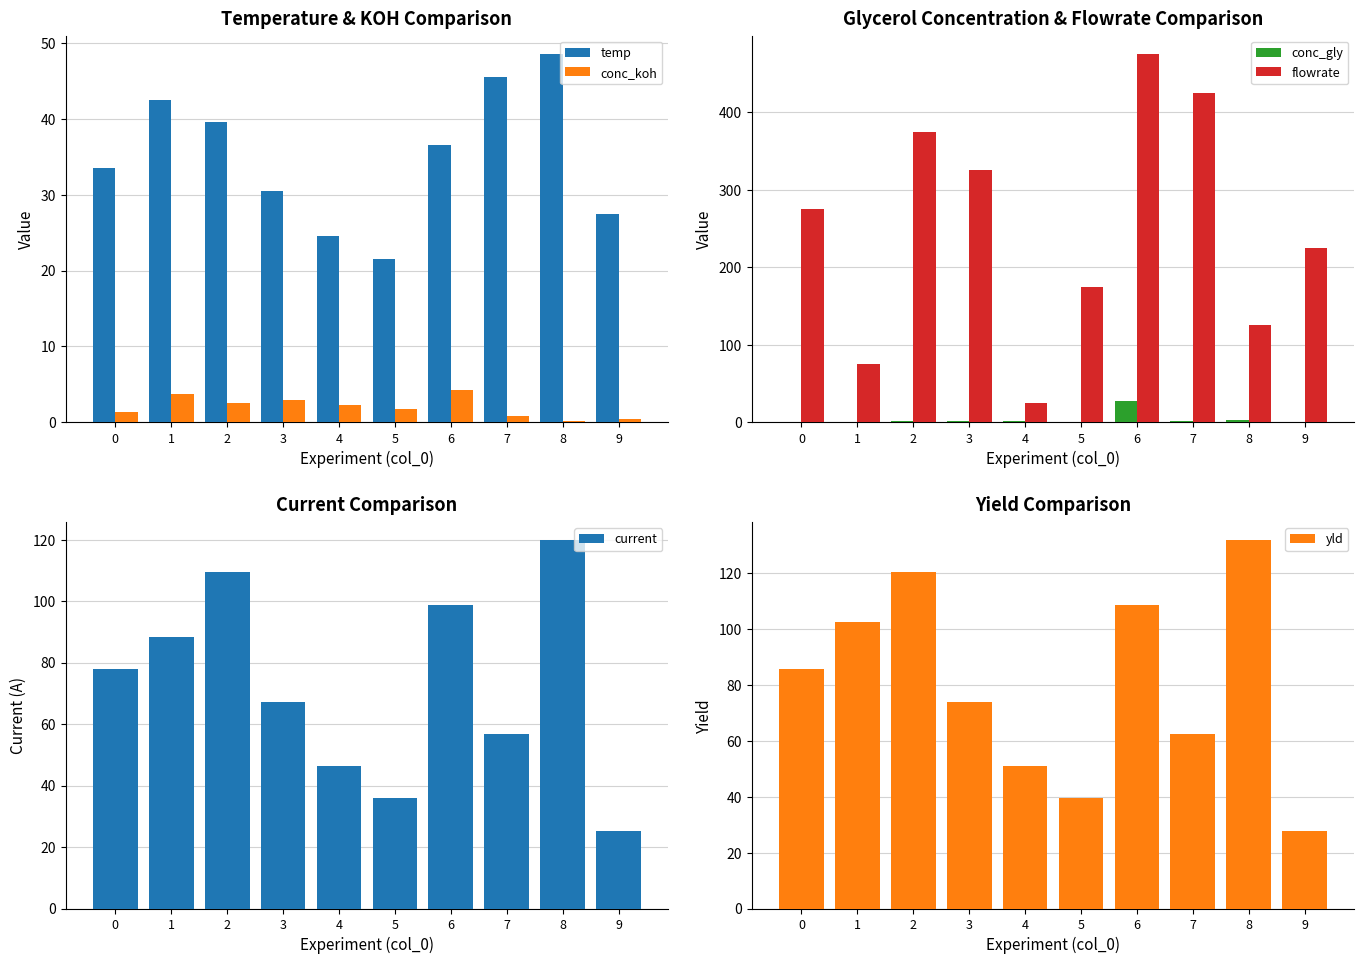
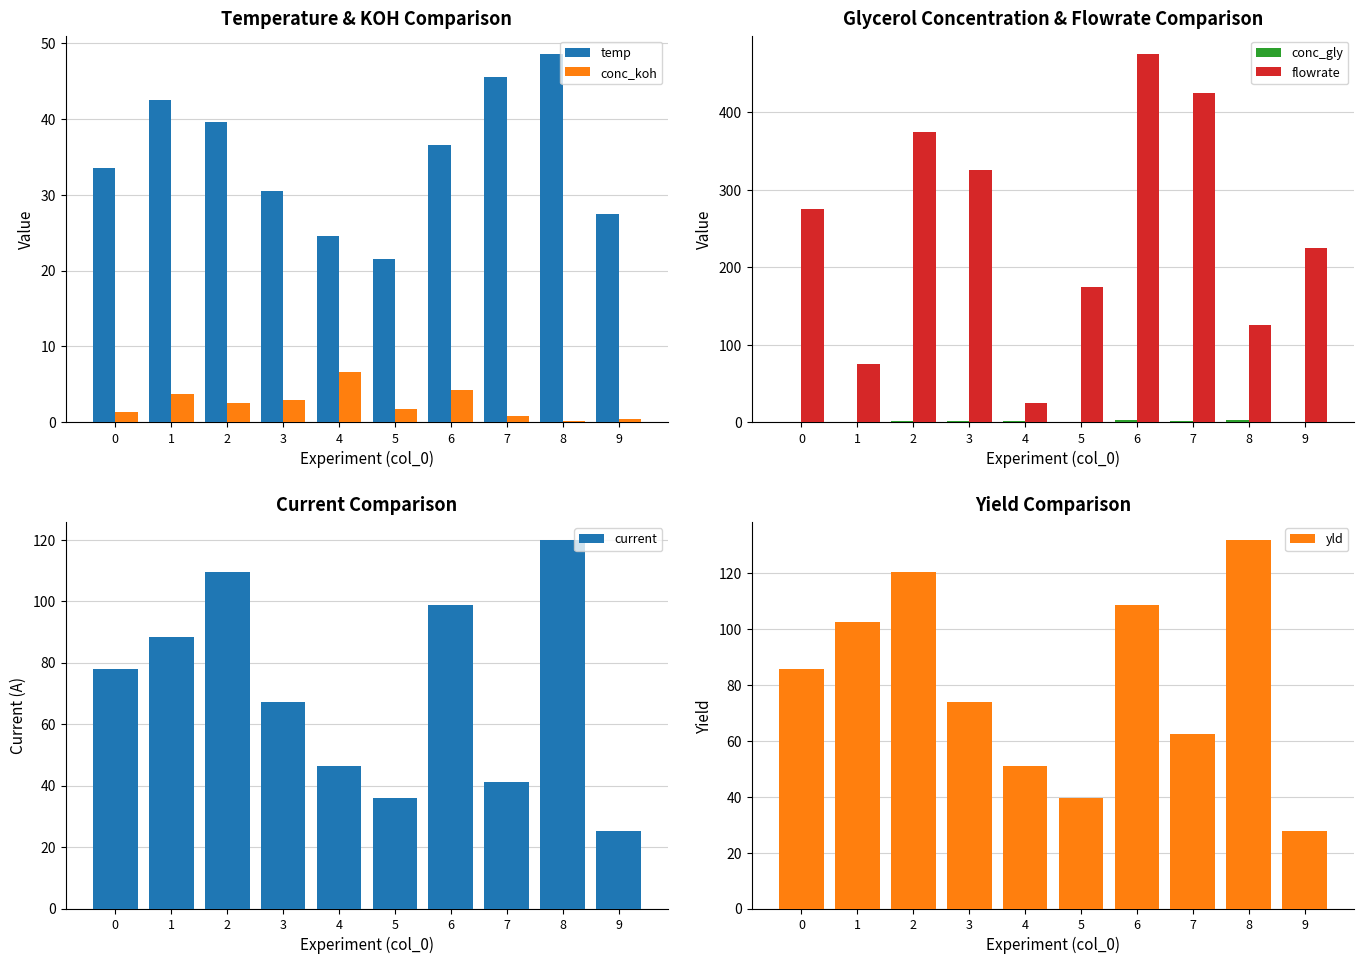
Temperature & KOH Comparison, conc_koh, 4: 2 -> 7
Glycerol Concentration & Flowrate Comparison, conc_gly, 6: 30 -> 0
Current Comparison, 7: 57 -> 41
